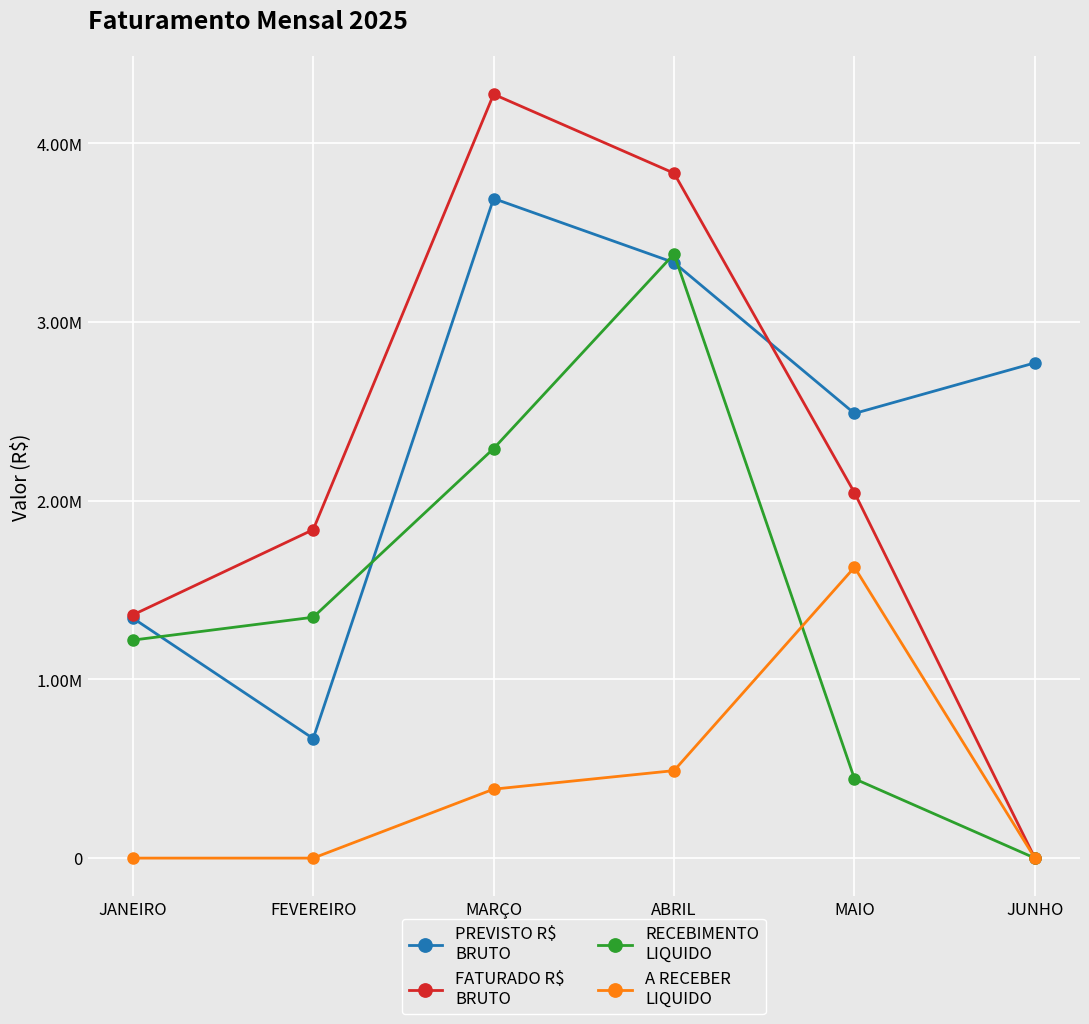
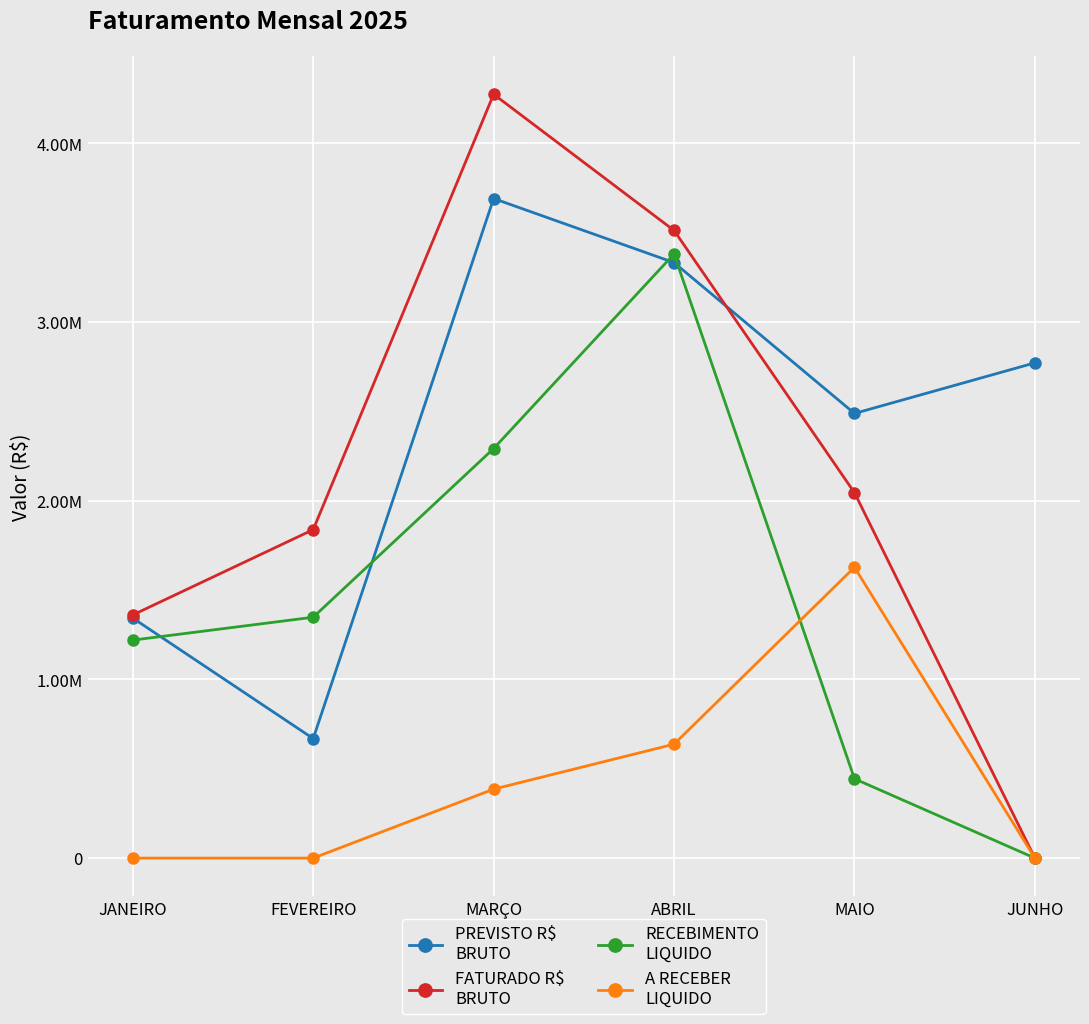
FATURADO R$ BRUTO, ABRIL: 3830000 -> 3510000
A RECEBER LIQUIDO, ABRIL: 490000 -> 640000
